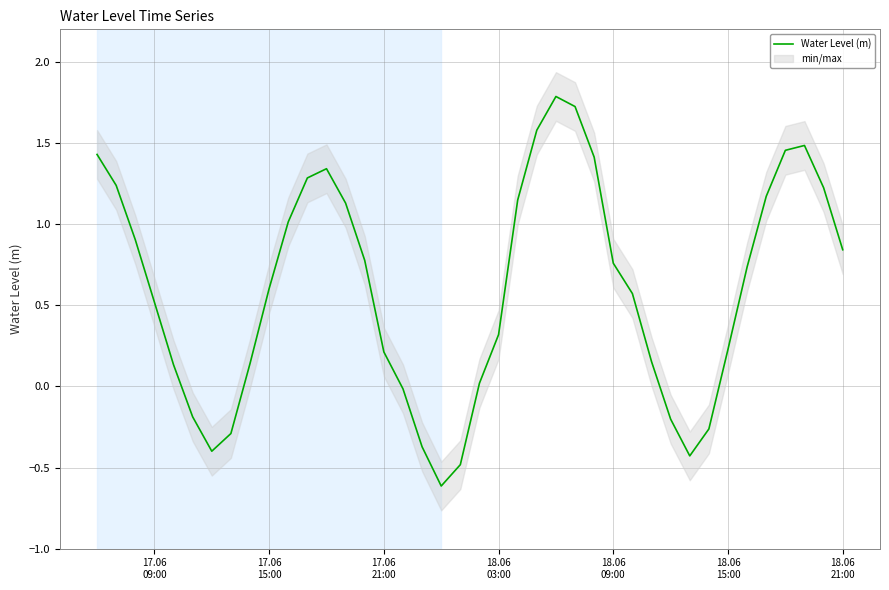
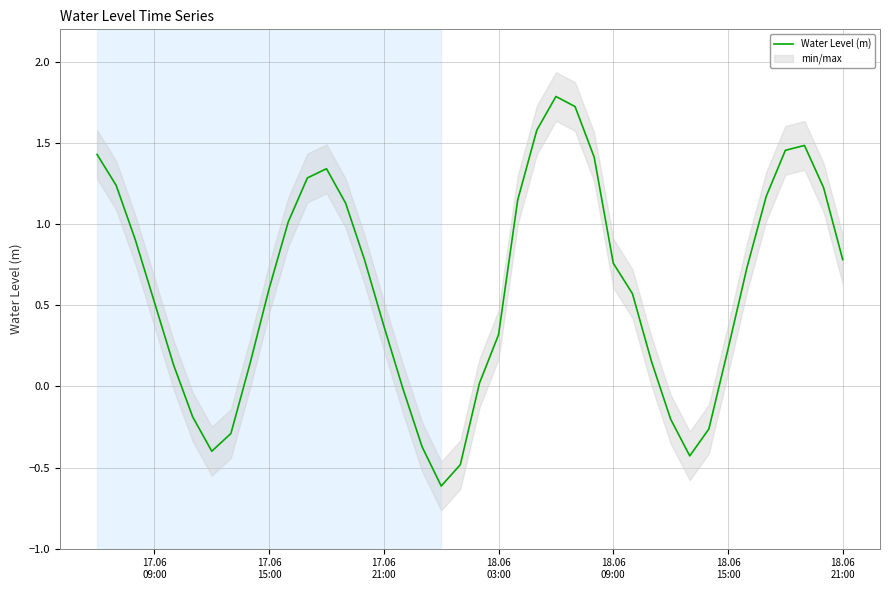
Water Level (m), 17.06 21:00: 0.21 -> 0.37
Water Level (m), 18.06 21:00: 0.84 -> 0.78
